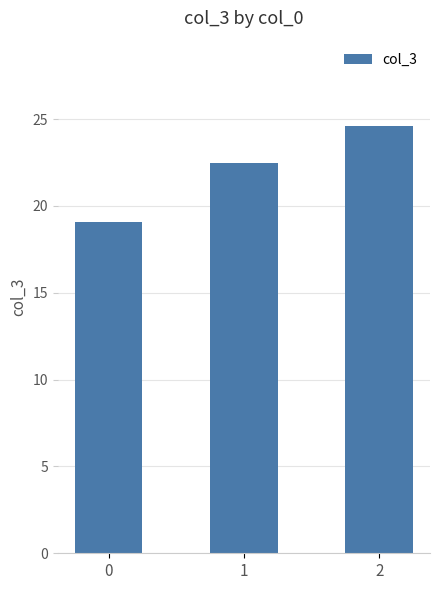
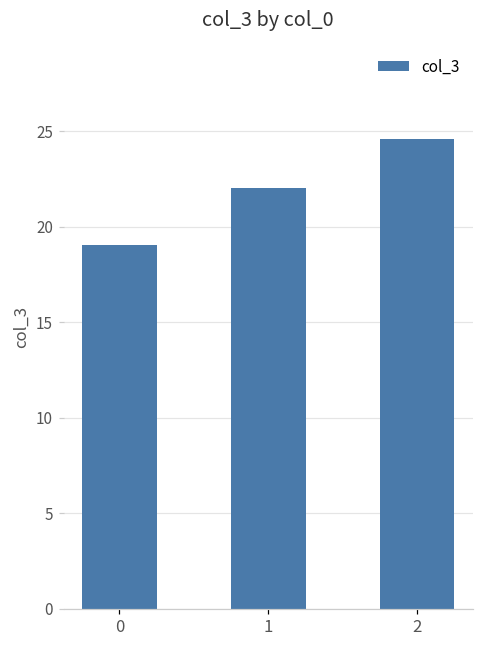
1: 22.5 -> 22.0
